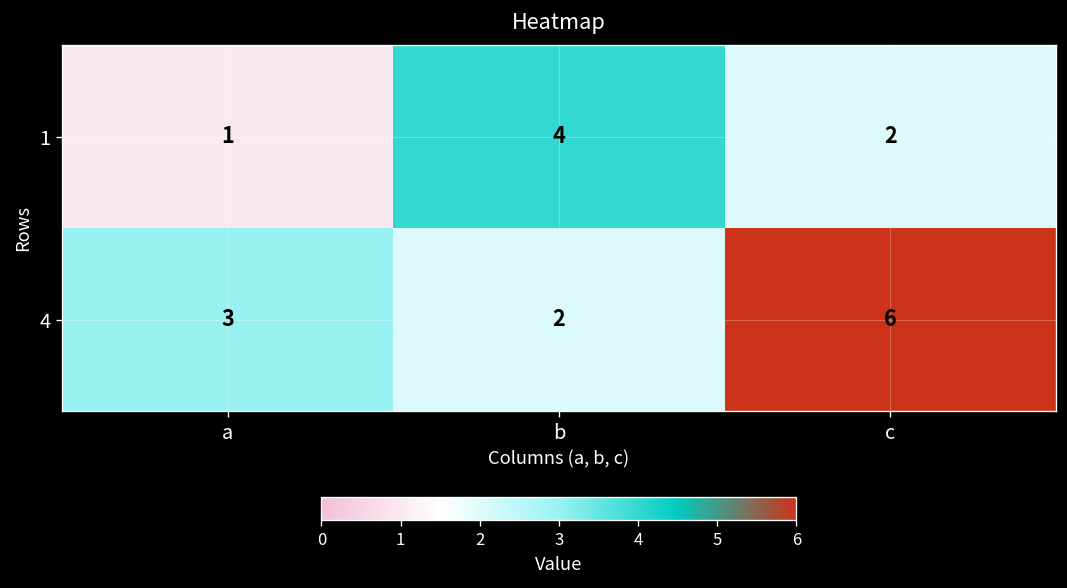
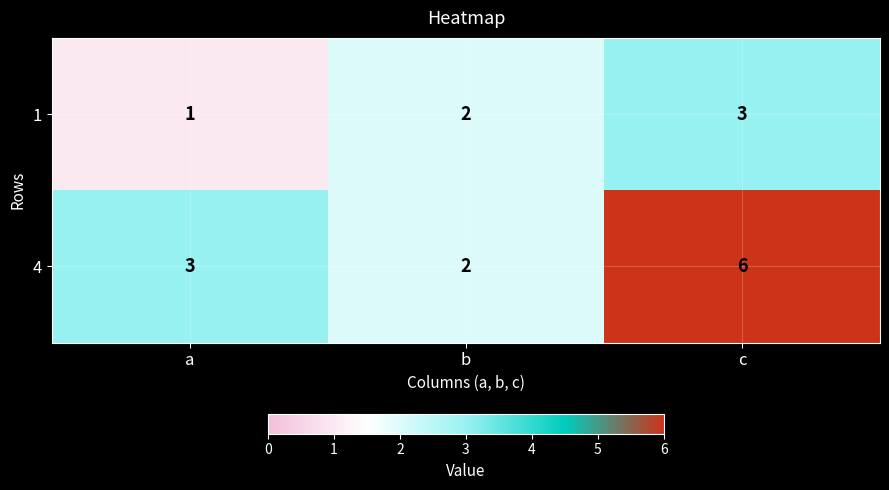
1, b: 4 -> 2
1, c: 2 -> 3
